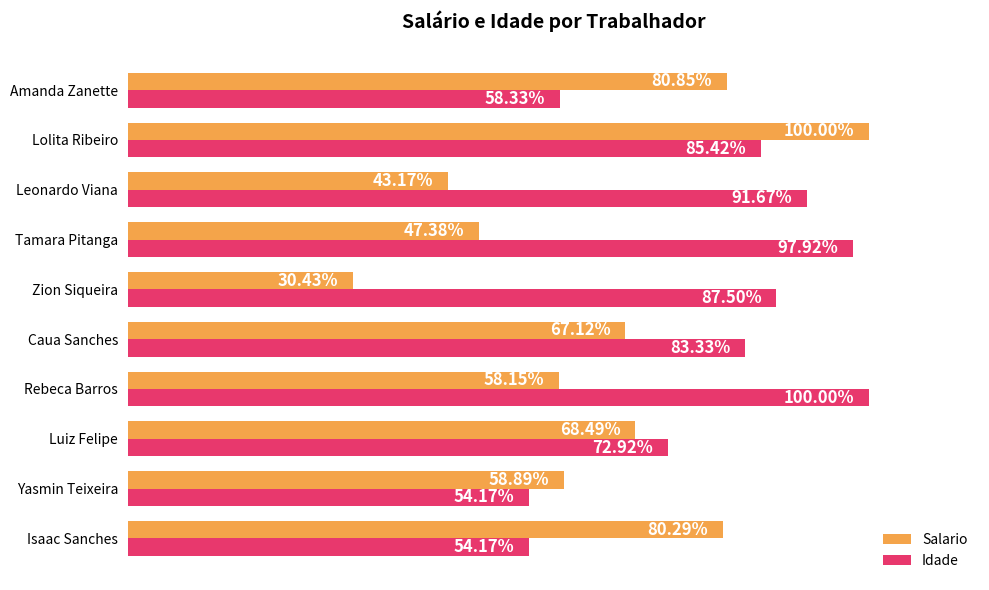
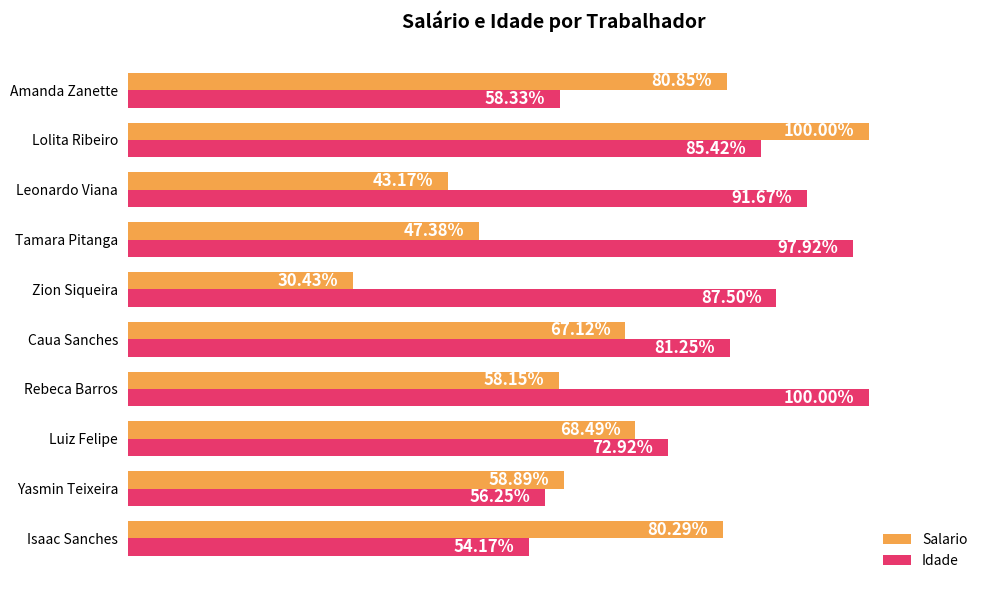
Idade, Caua Sanches: 83.33% -> 81.25%
Idade, Yasmin Teixeira: 54.17% -> 56.25%
